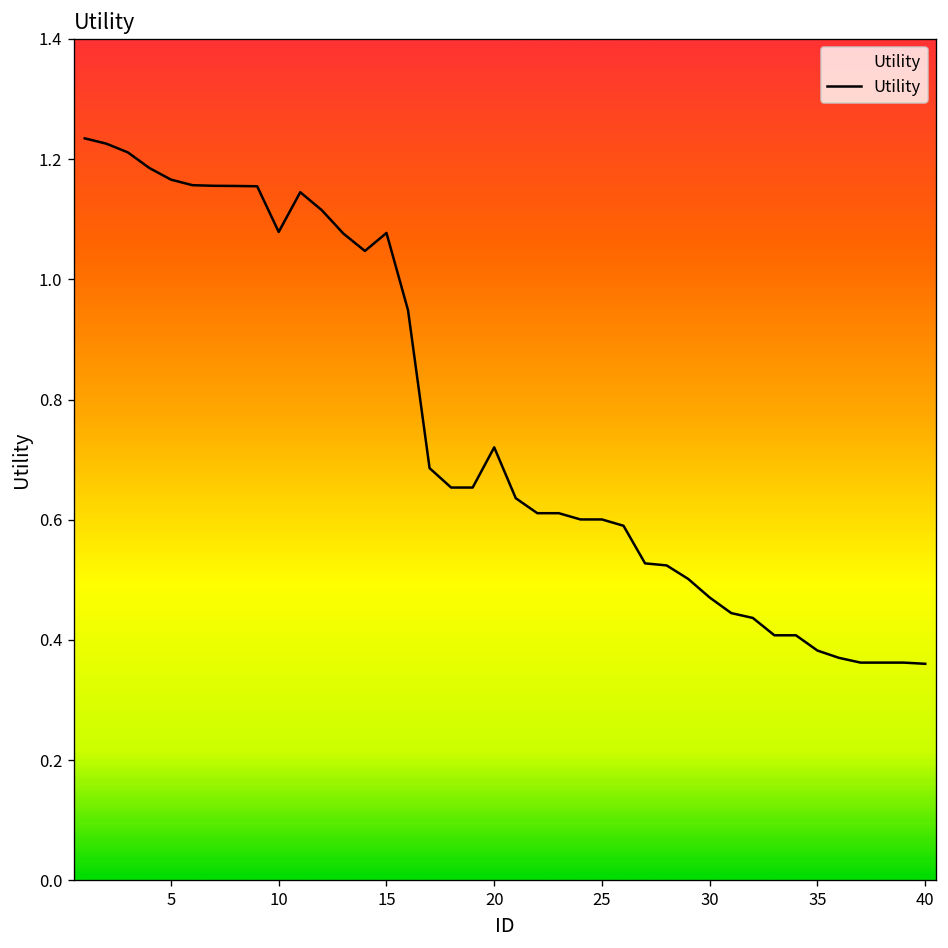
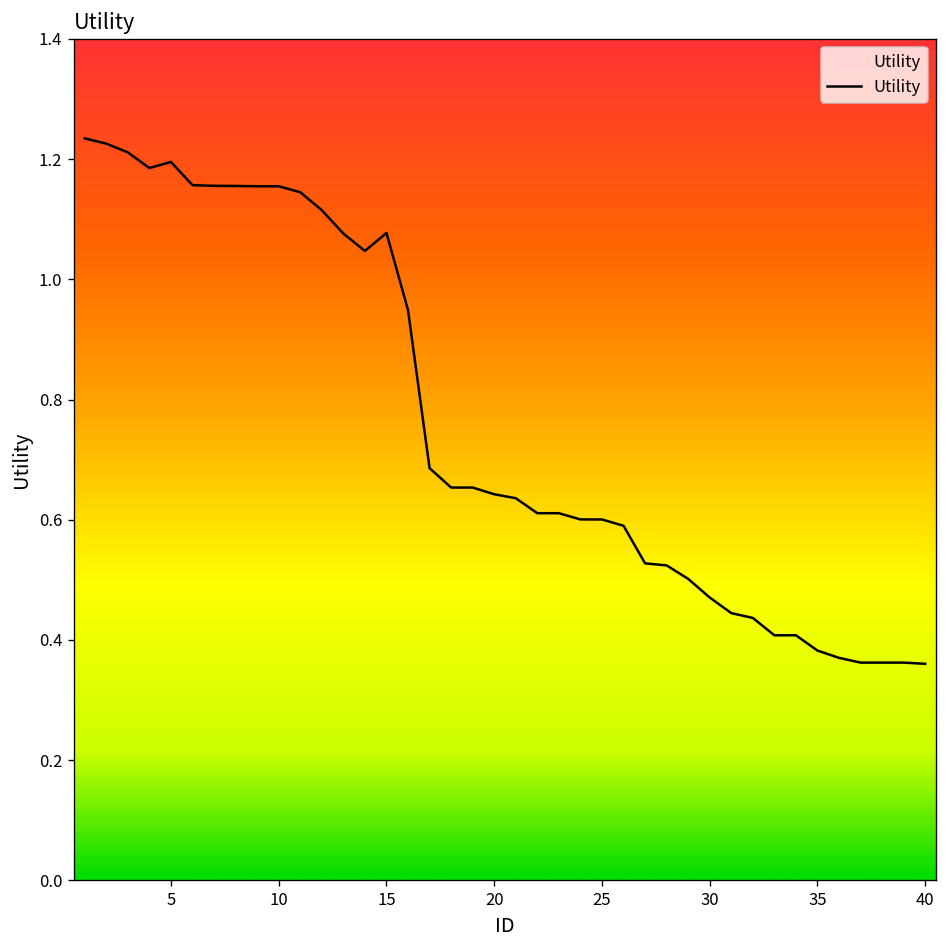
5: 1.17 -> 1.20
10: 1.08 -> 1.15
20: 0.72 -> 0.64
